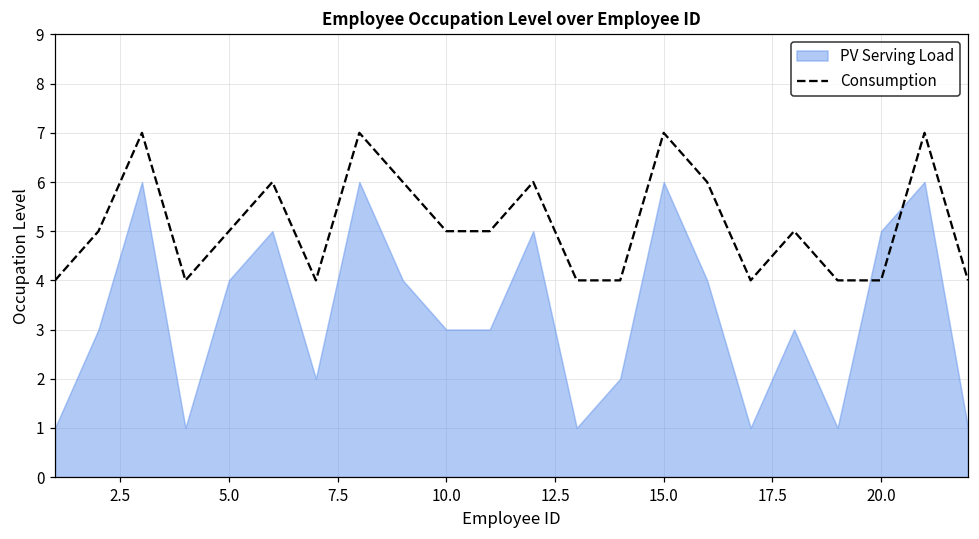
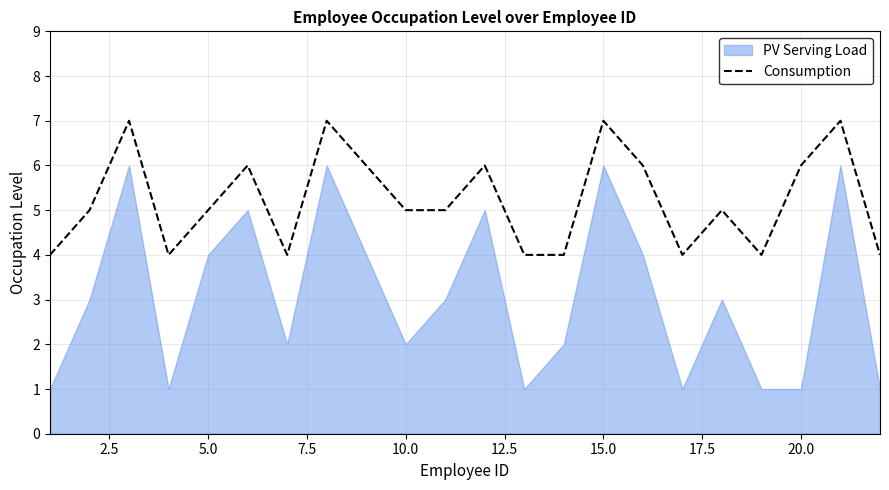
PV Serving Load, 10.0: 3 -> 2
Consumption, 20.0: 4 -> 6
PV Serving Load, 20.0: 5 -> 1
